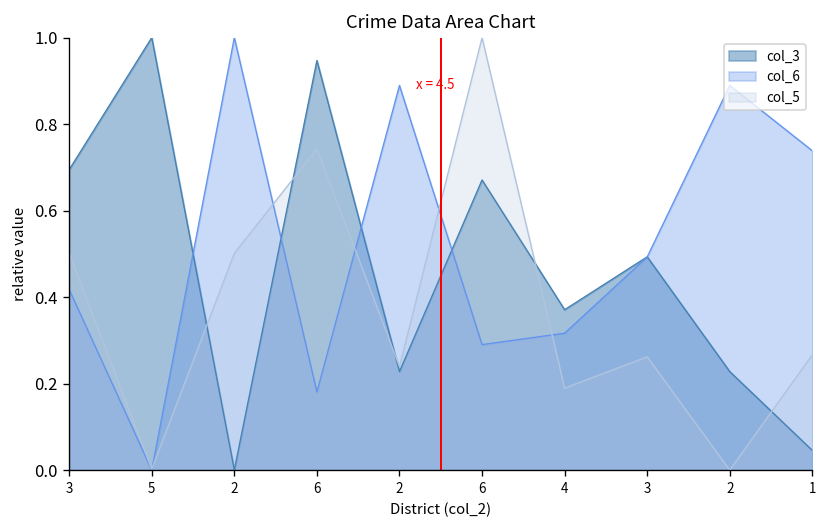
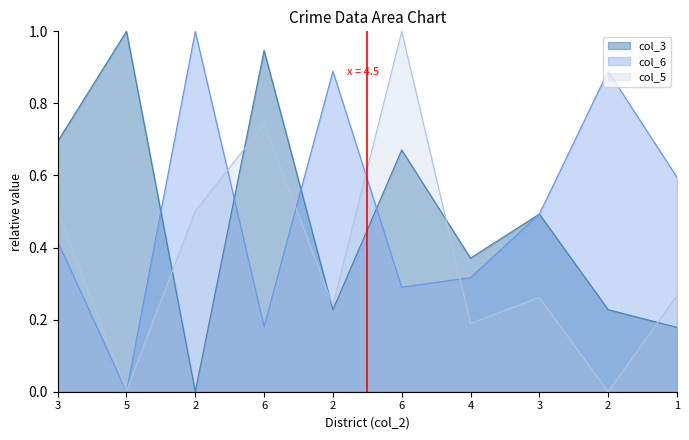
col_3, 1: 0.05 -> 0.18
col_6, 1: 0.74 -> 0.59
